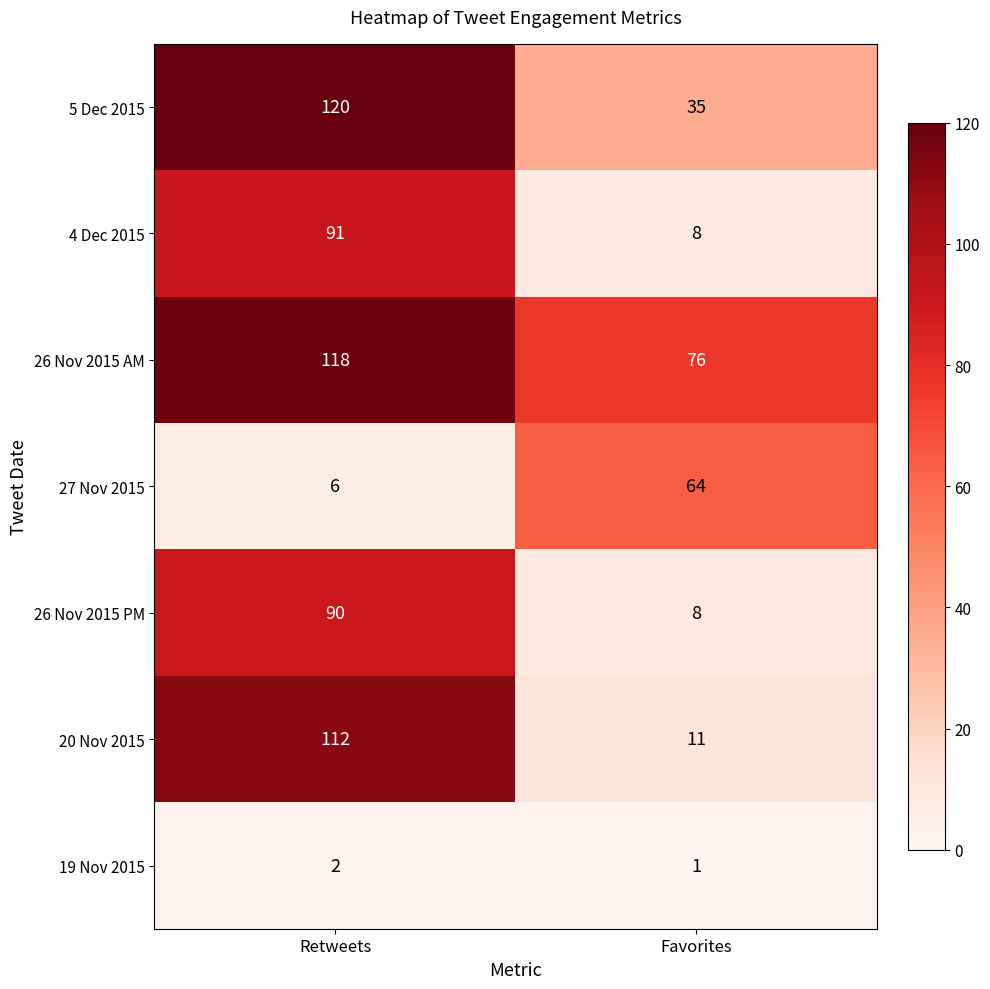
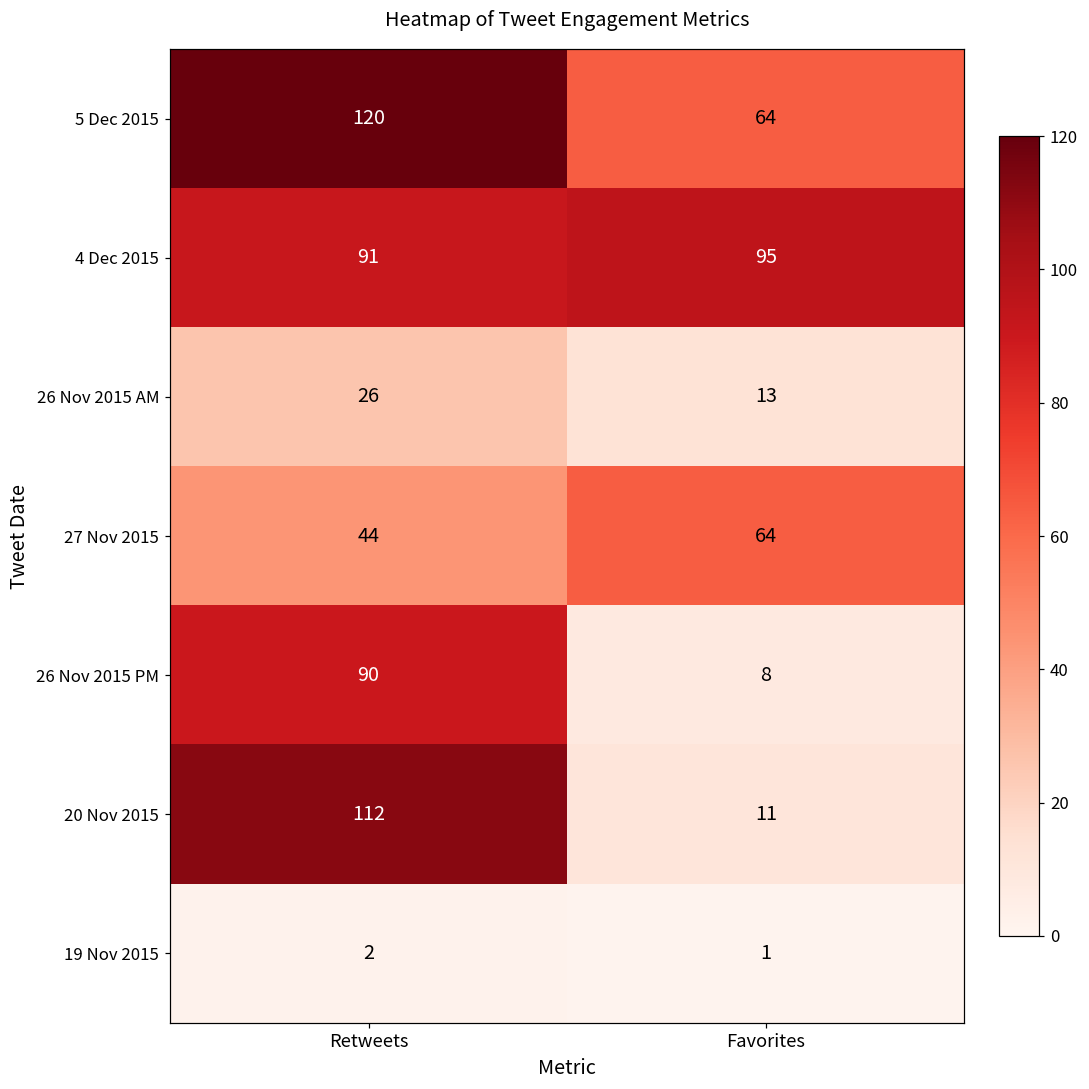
5 Dec 2015, Favorites: 35 -> 64
4 Dec 2015, Favorites: 8 -> 95
26 Nov 2015 AM, Retweets: 118 -> 26
26 Nov 2015 AM, Favorites: 76 -> 13
27 Nov 2015, Retweets: 6 -> 44
